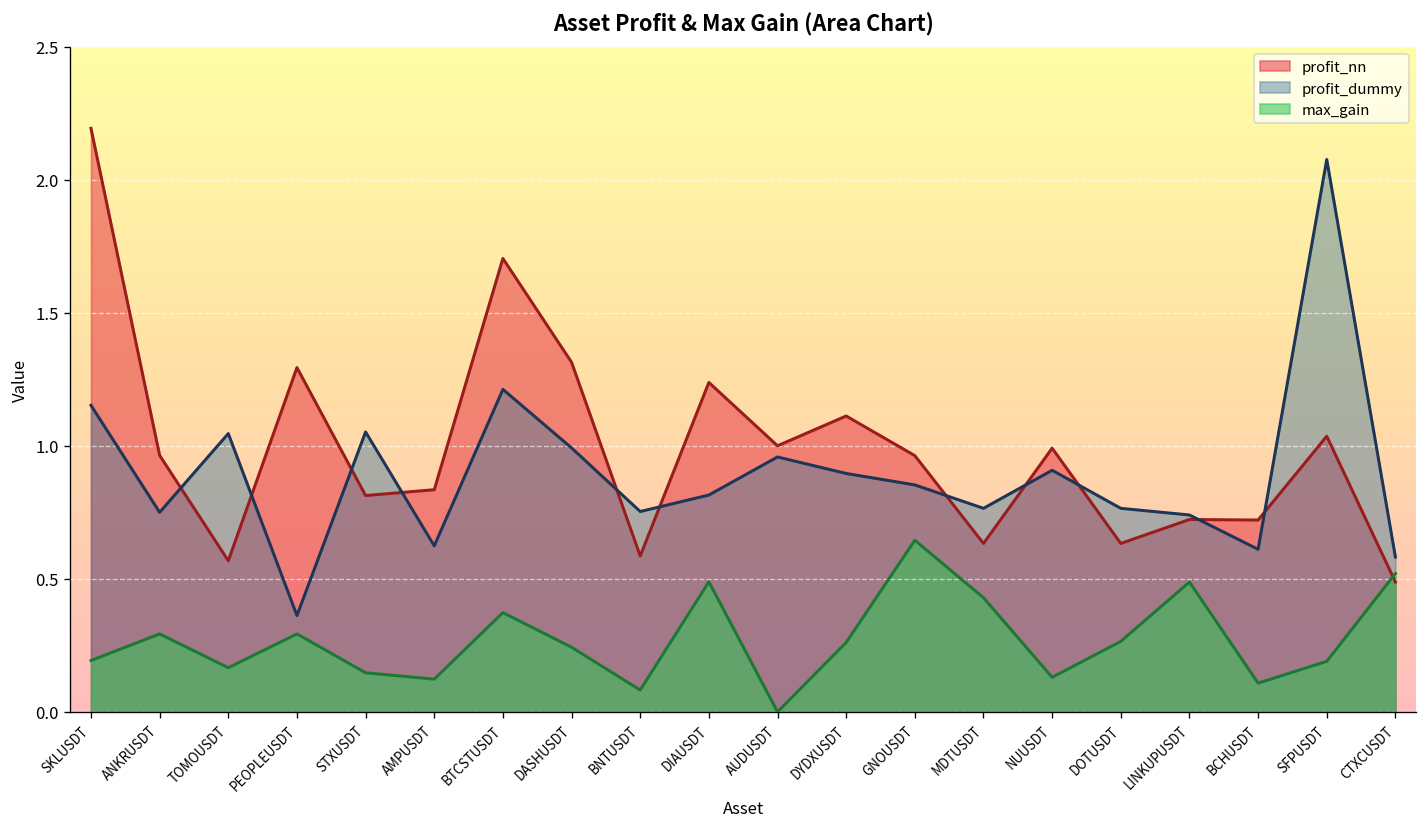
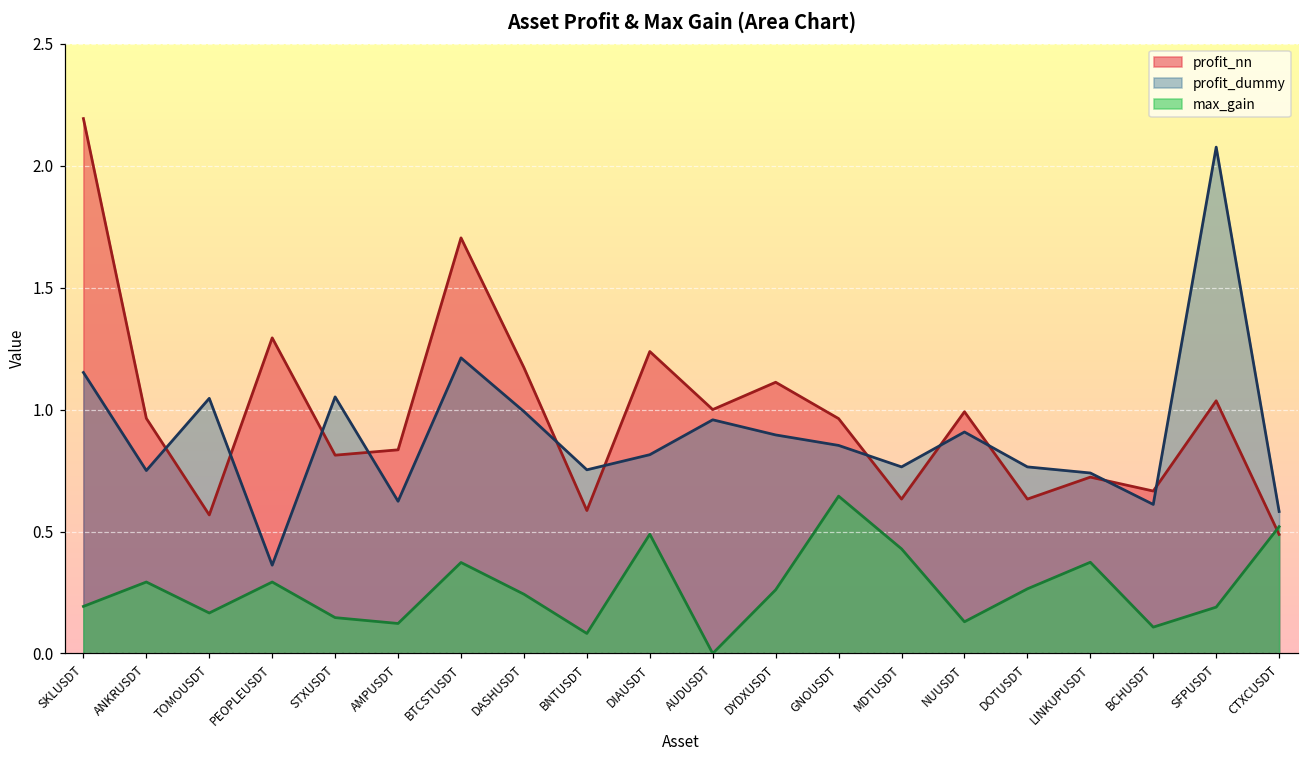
profit_nn, DASHUSDT: 1.31 -> 1.17
max_gain, LINKUPUSDT: 0.49 -> 0.37
profit_nn, BCHUSDT: 0.72 -> 0.67
